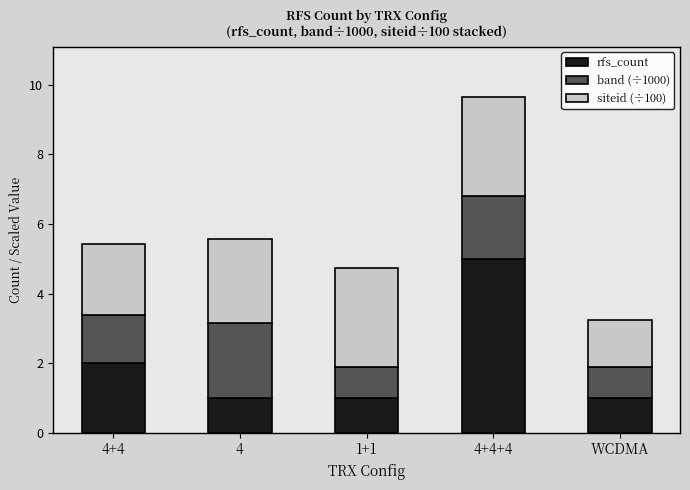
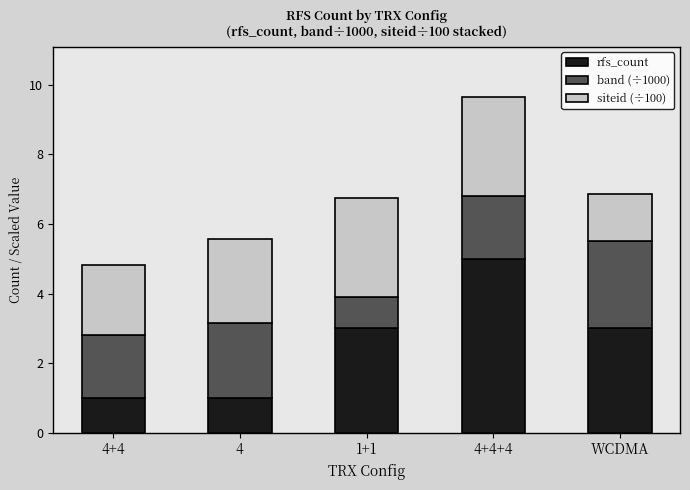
rfs_count, 4+4: 2 -> 1
band (÷1000), 4+4: 1.4 -> 1.8
rfs_count, 1+1: 1 -> 3
rfs_count, WCDMA: 1 -> 3
band (÷1000), WCDMA: 0.9 -> 2.5
